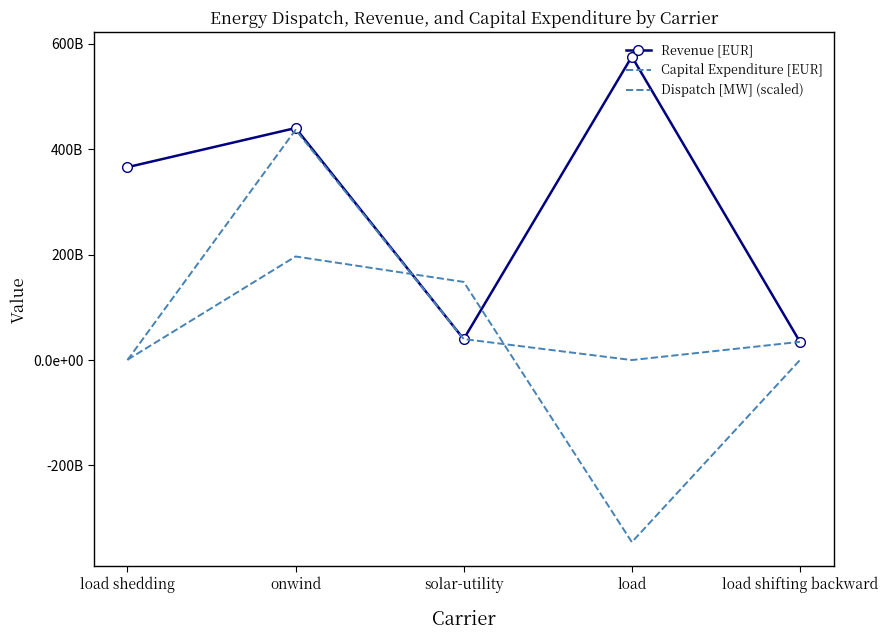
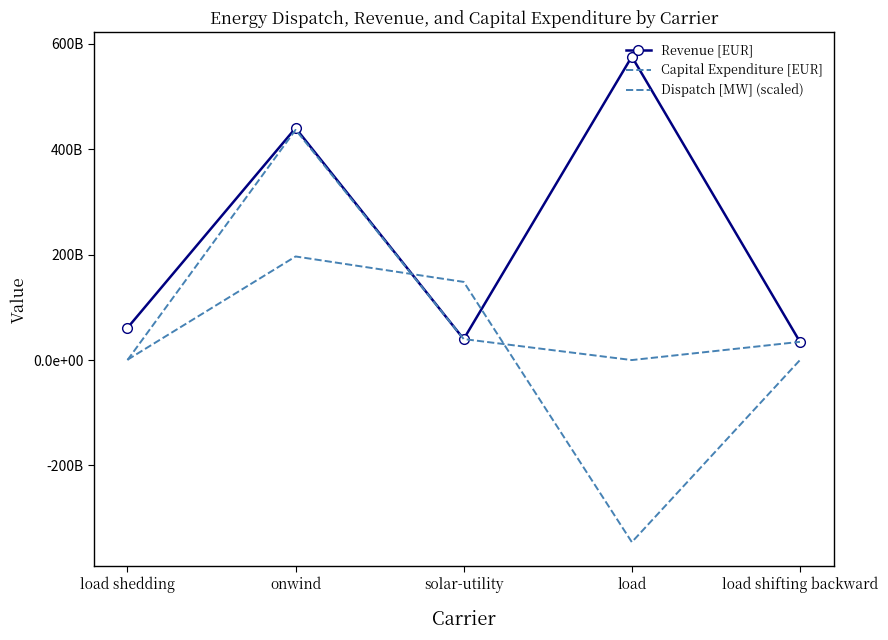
Revenue [EUR], load shedding: 370000000000 -> 60000000000
